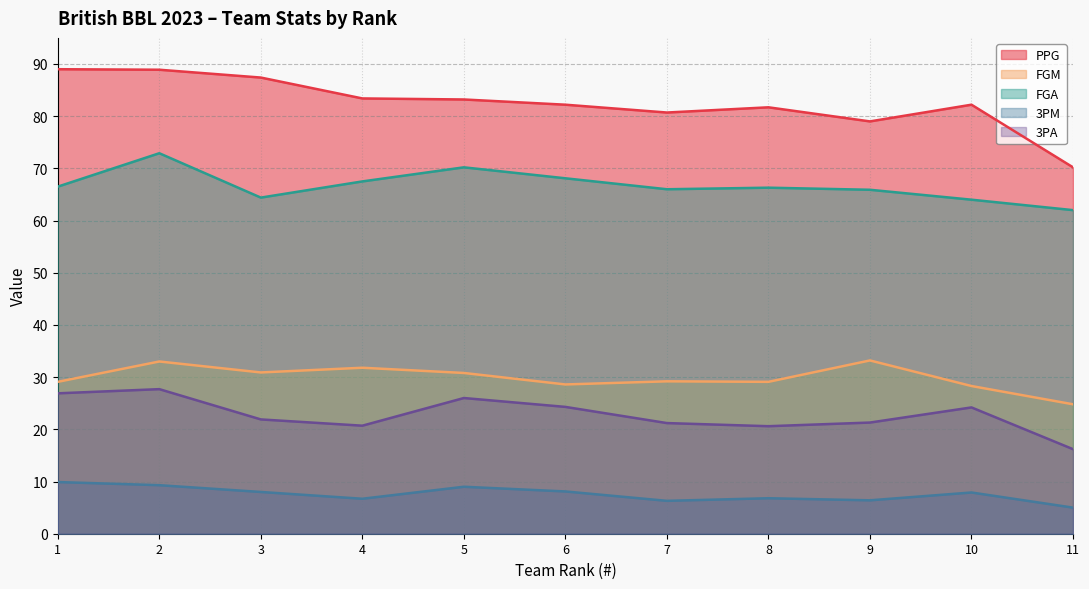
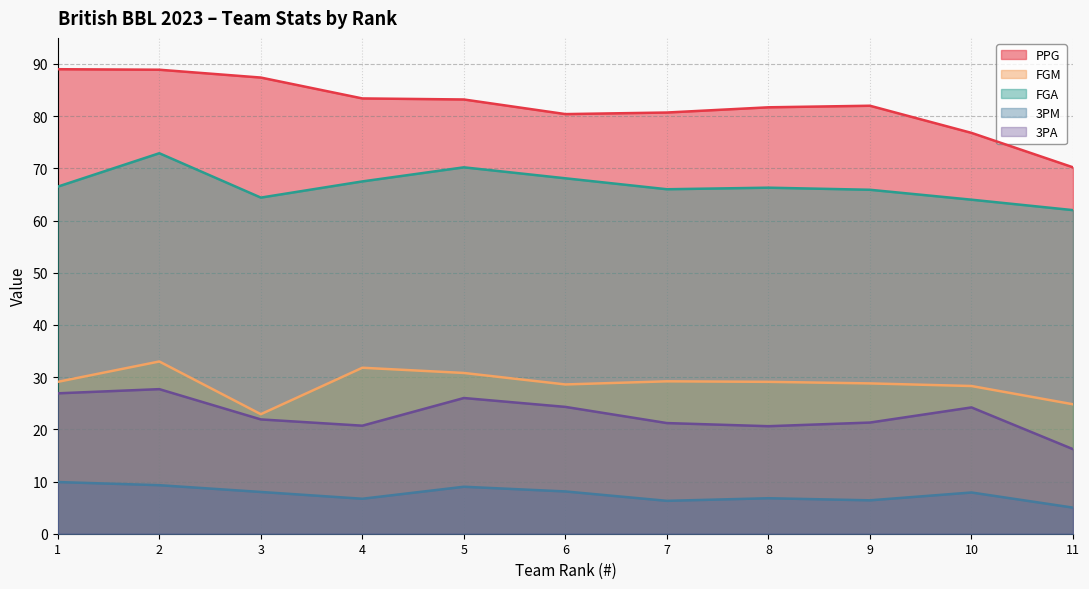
FGM, 3: 31 -> 23
PPG, 6: 82 -> 80
PPG, 9: 79 -> 82
FGM, 9: 33 -> 29
PPG, 10: 82 -> 77
